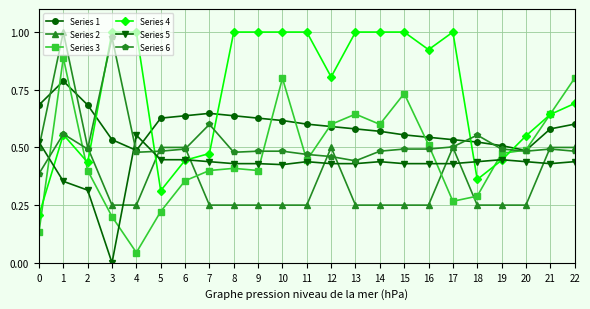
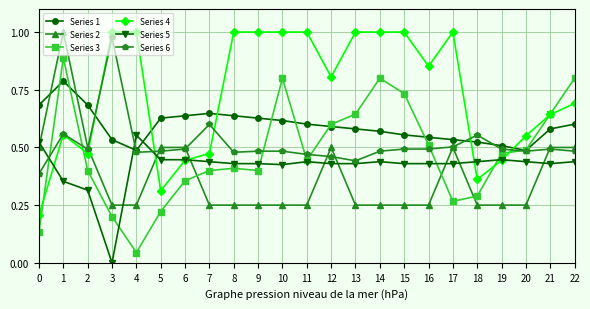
Series 4, 2: 0.44 -> 0.47
Series 3, 14: 0.6 -> 0.8
Series 4, 16: 0.92 -> 0.85
